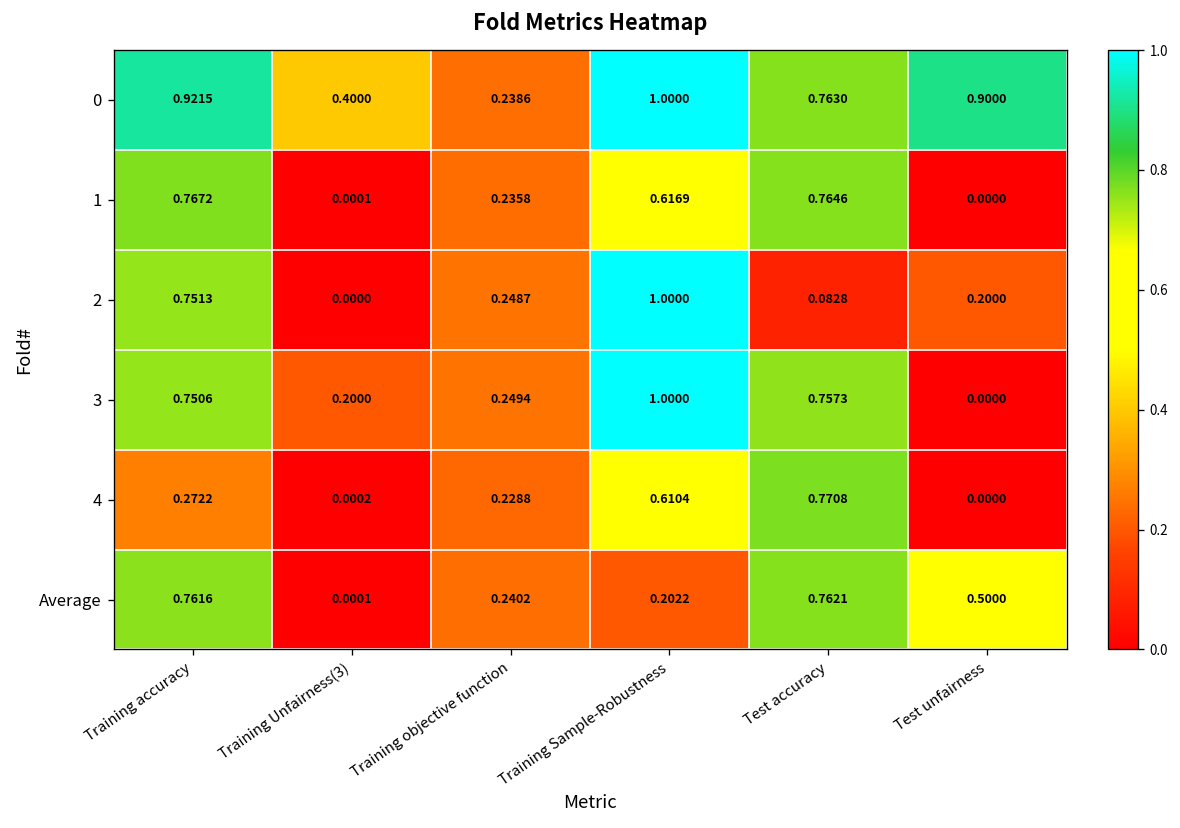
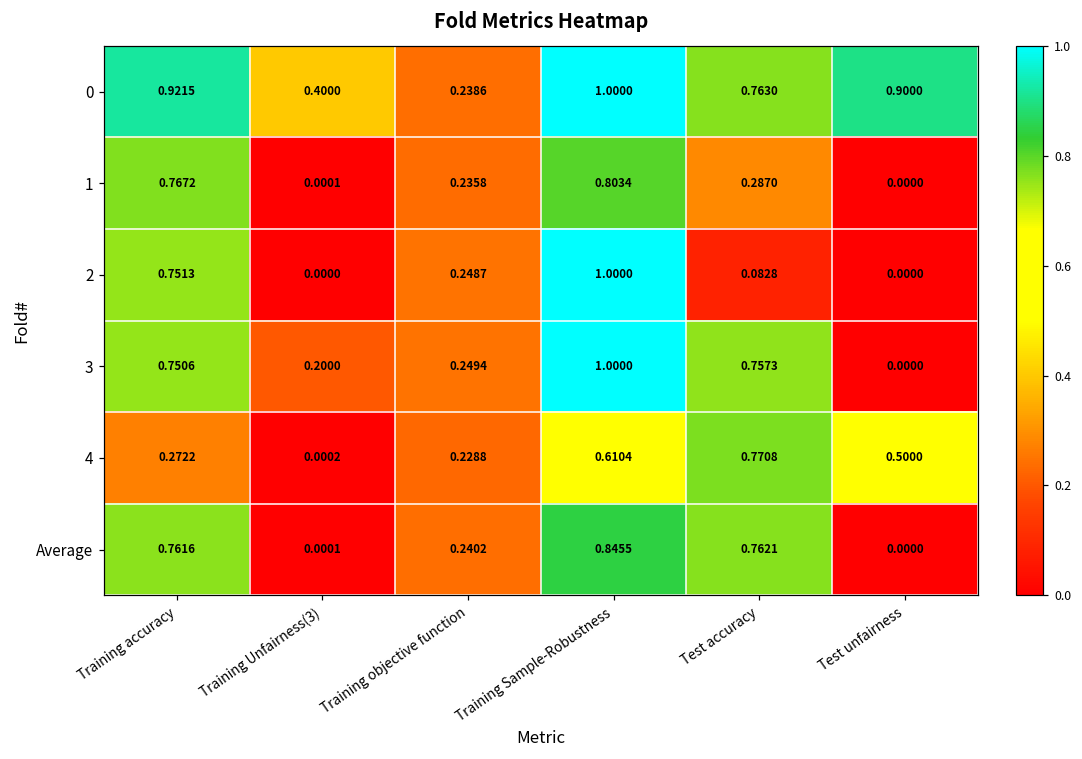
1, Training Sample-Robustness: 0.6169 -> 0.8034
1, Test accuracy: 0.7646 -> 0.2870
2, Test unfairness: 0.2000 -> 0.0000
4, Test unfairness: 0.0000 -> 0.5000
Average, Training Sample-Robustness: 0.2022 -> 0.8455
Average, Test unfairness: 0.5000 -> 0.0000
